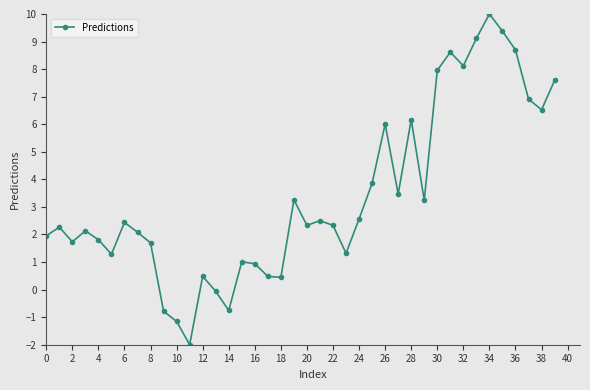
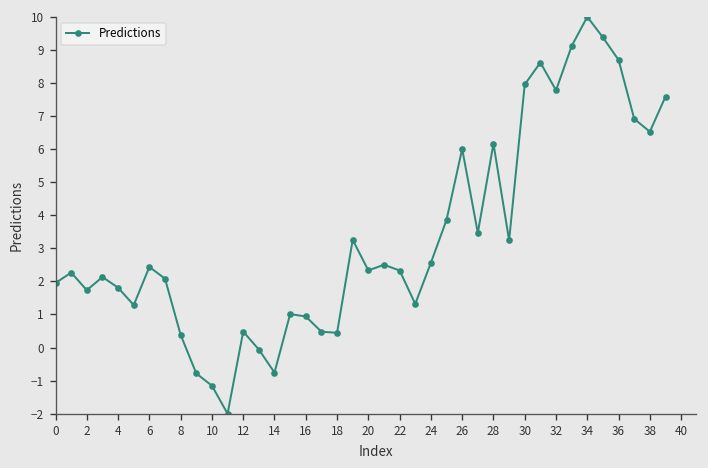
8: 1.7 -> 0.4
32: 8.1 -> 7.8
